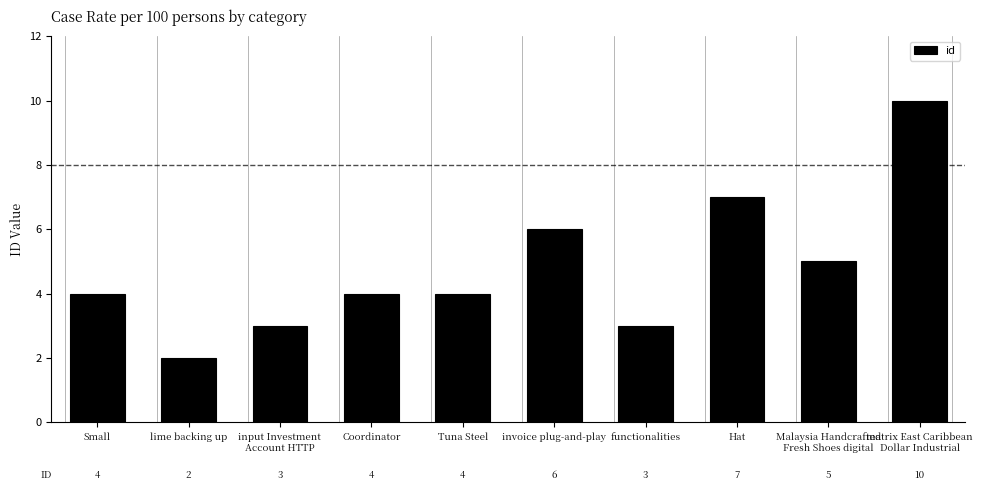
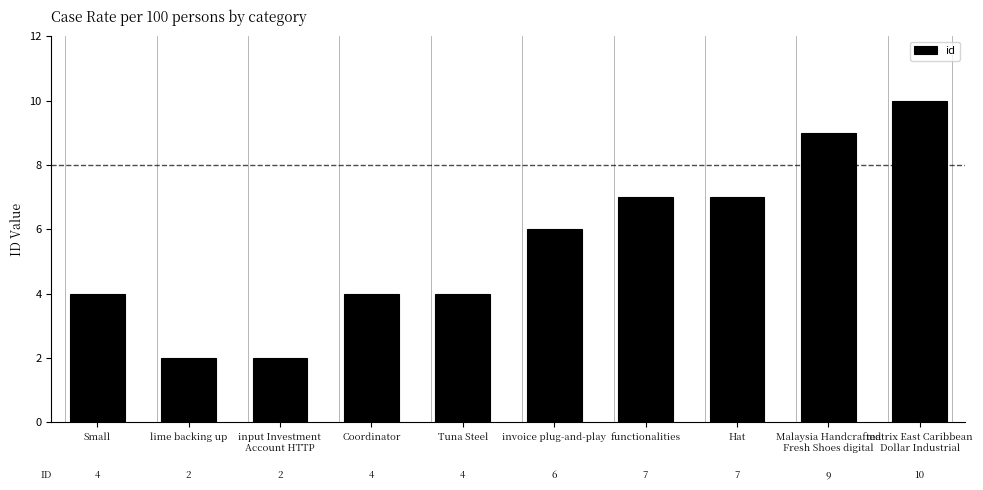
input Investment Account HTTP: 3 -> 2
functionalities: 3 -> 7
Malaysia Handcrafted Fresh Shoes digital: 5 -> 9
